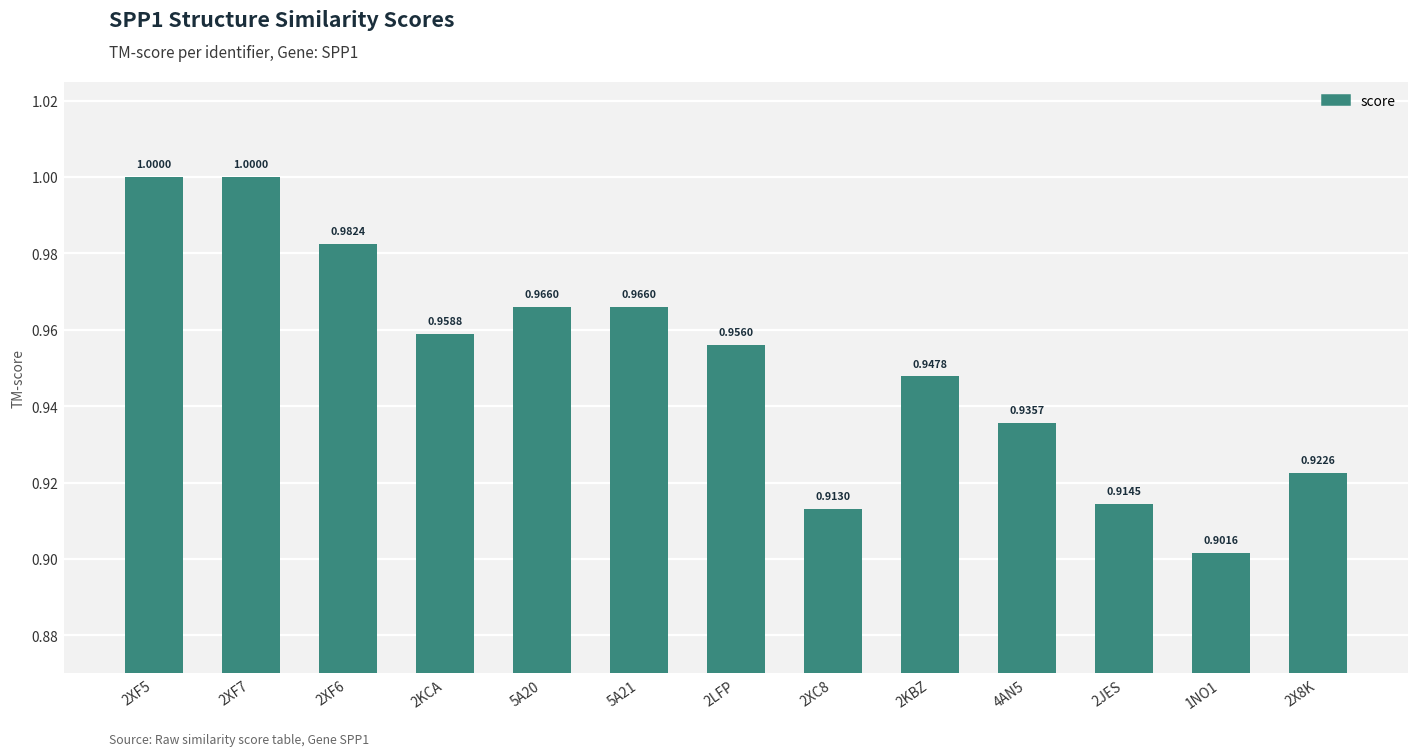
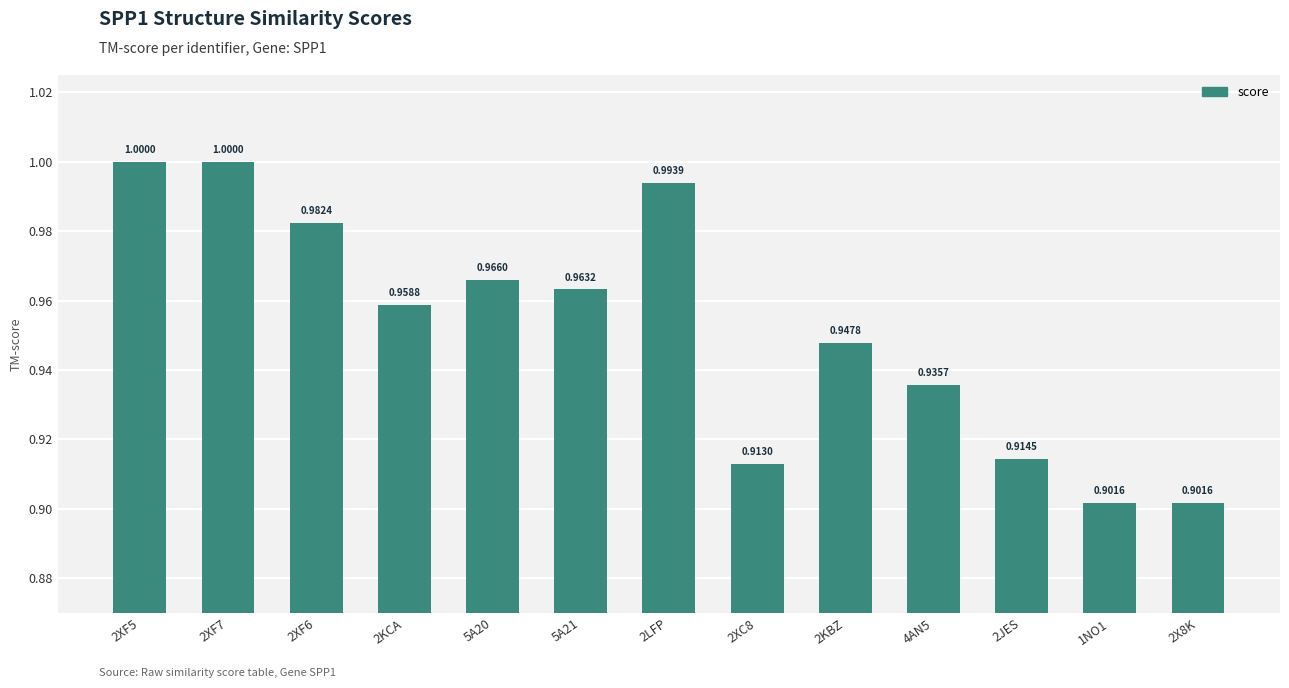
5A21: 0.9660 -> 0.9632
2LFP: 0.9560 -> 0.9939
2X8K: 0.9226 -> 0.9016
